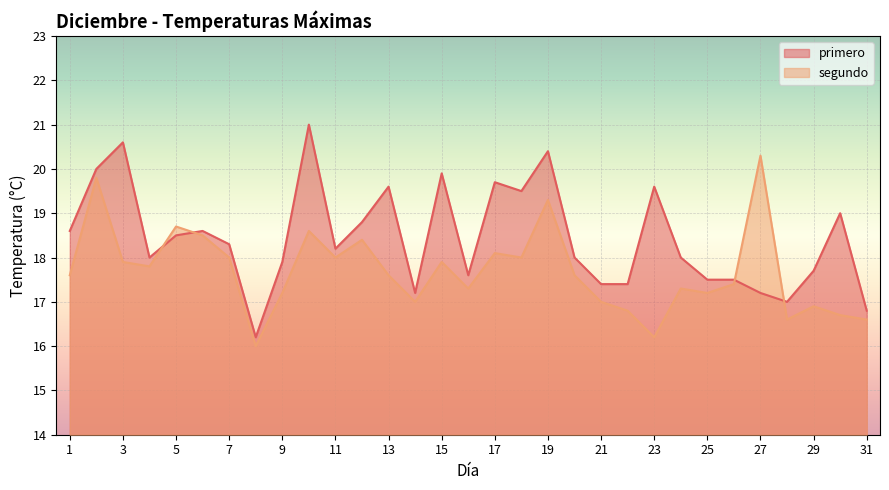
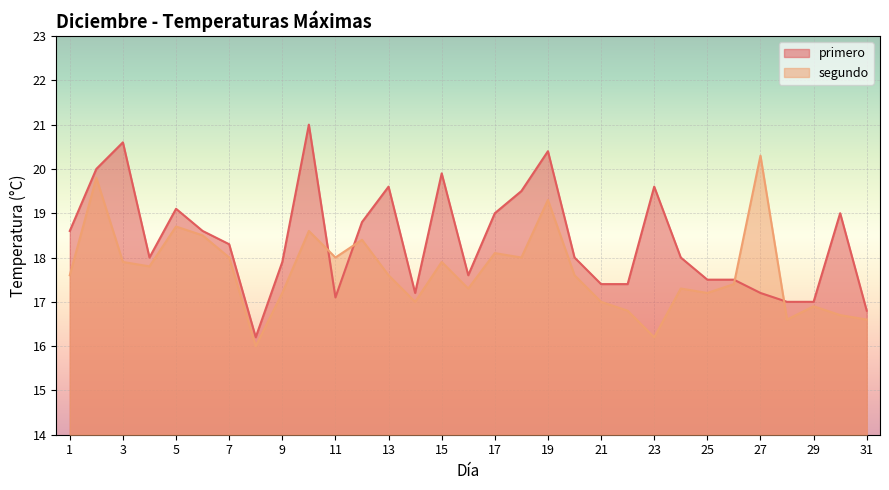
primero, 5: 18.5 -> 19.1
primero, 11: 18.2 -> 17.1
primero, 17: 19.7 -> 19.0
primero, 29: 17.7 -> 17.0
